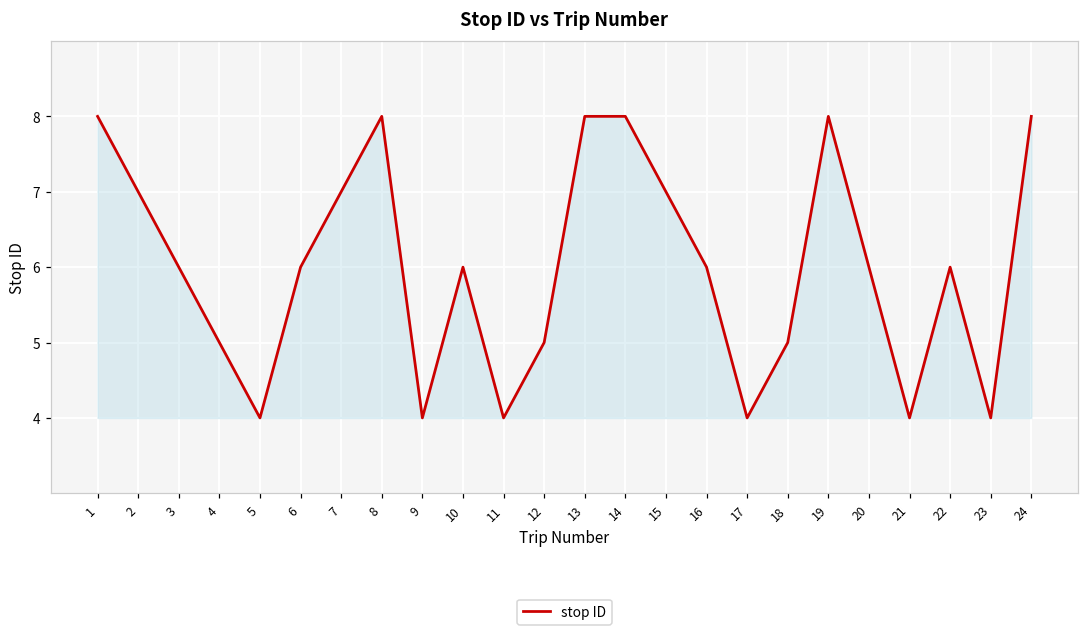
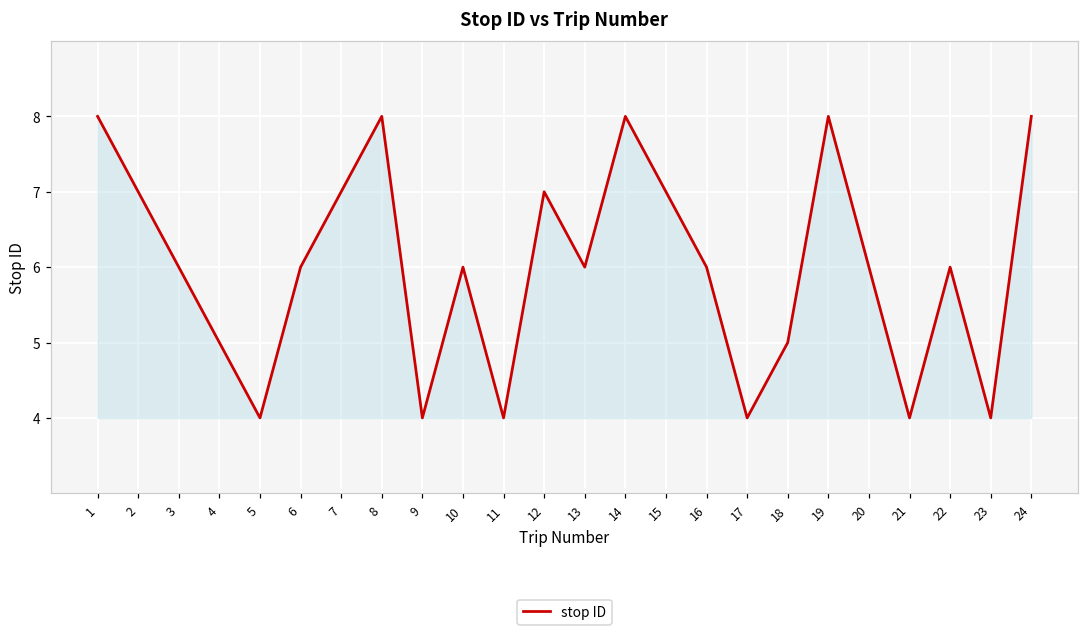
12: 5 -> 7
13: 8 -> 6
